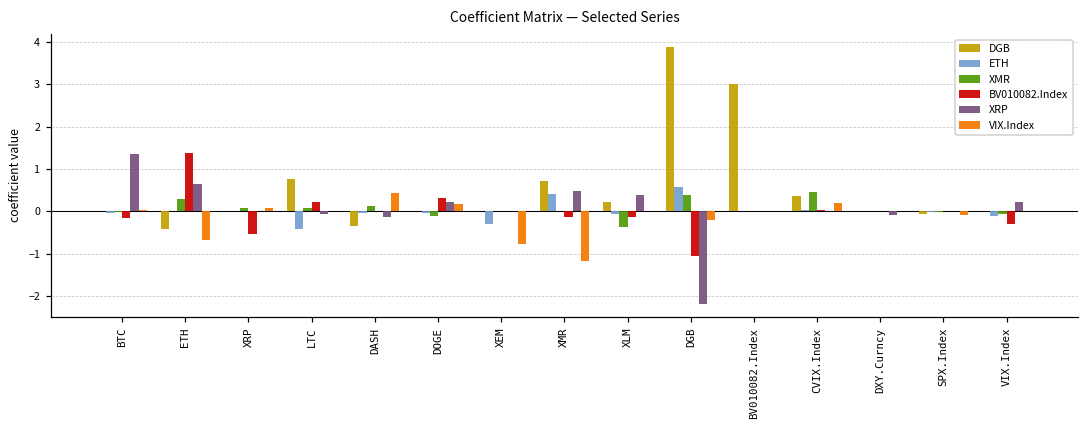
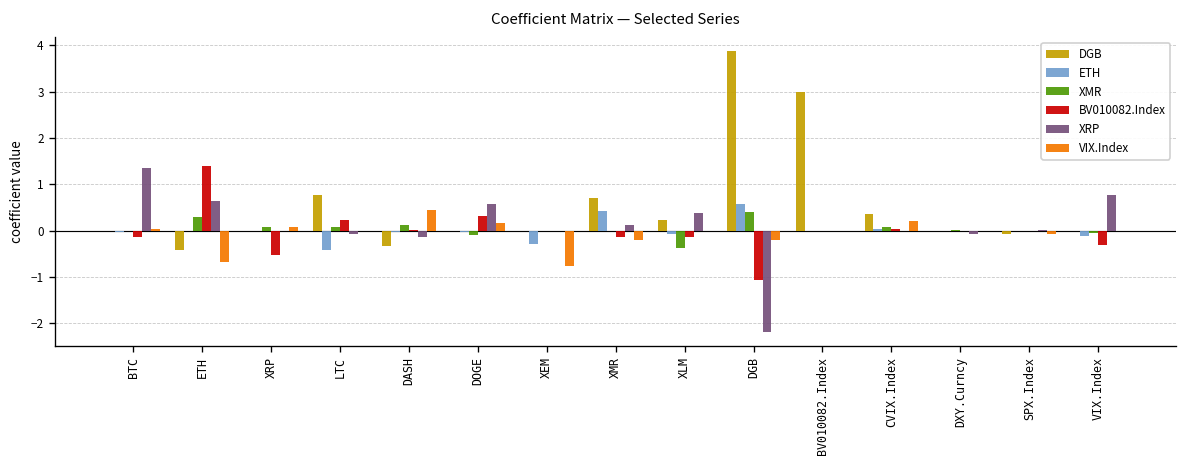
XRP, DOGE: 0.2 -> 0.6
XRP, XMR: 0.5 -> 0.1
VIX.Index, XMR: -1.2 -> -0.2
XMR, CVIX.Index: 0.5 -> 0.1
XRP, VIX.Index: 0.2 -> 0.8
